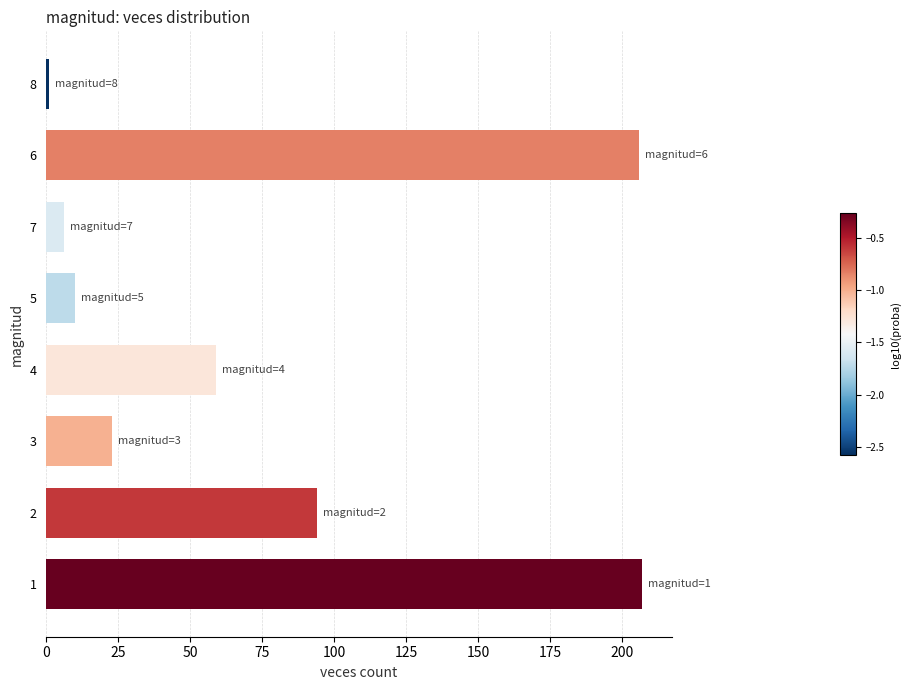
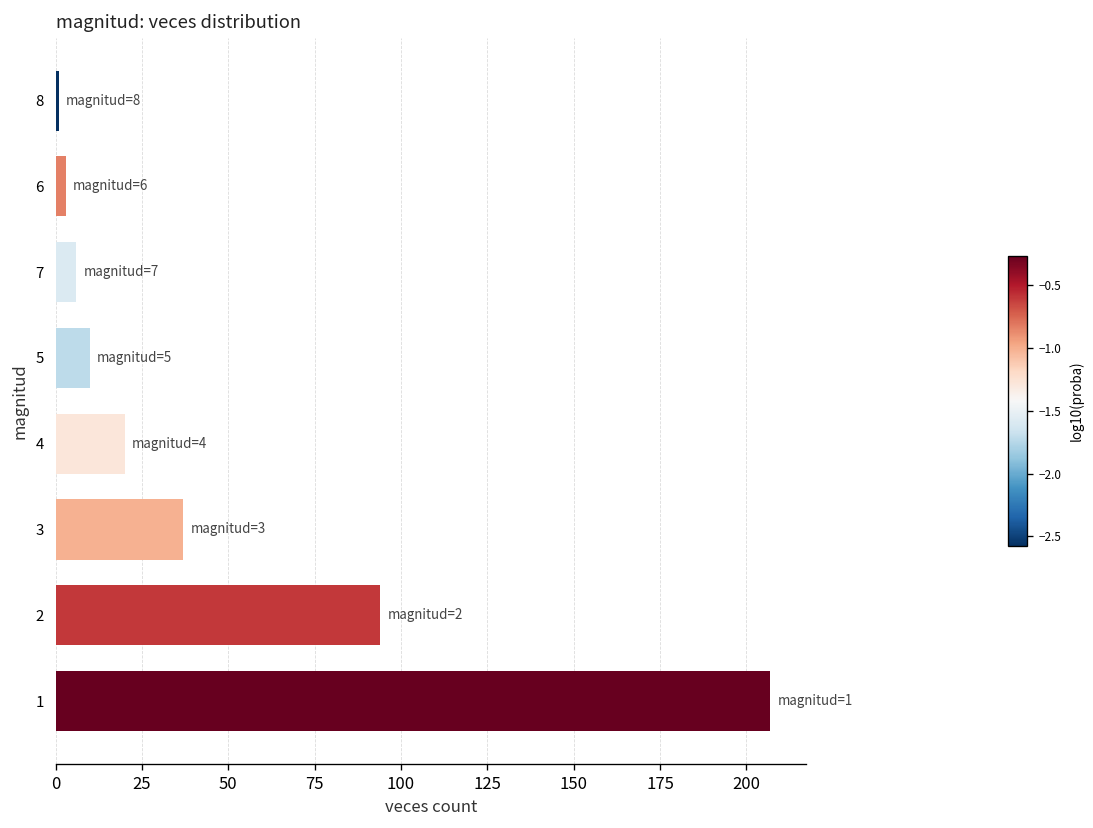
6: 206 -> 3
4: 59 -> 20
3: 23 -> 37
